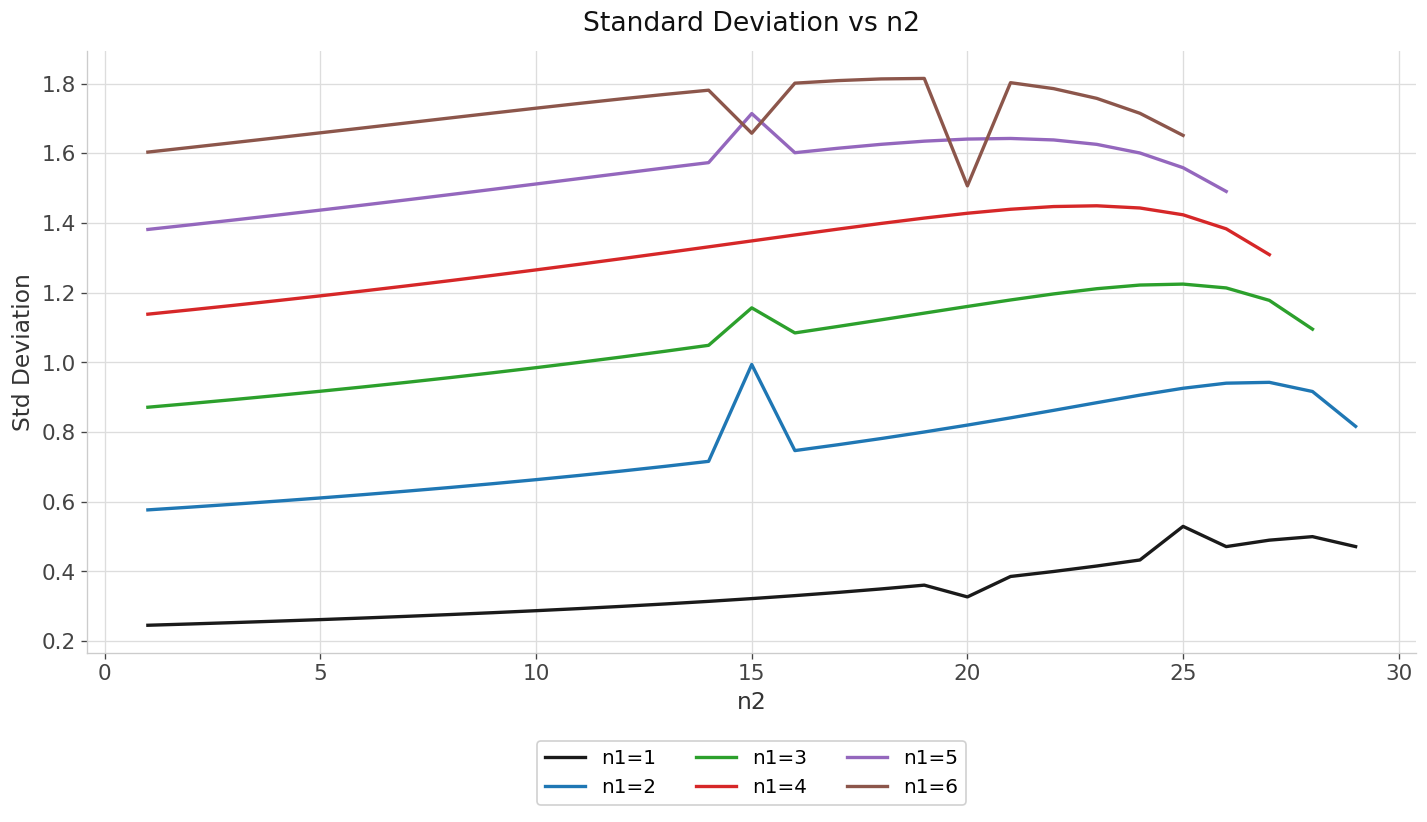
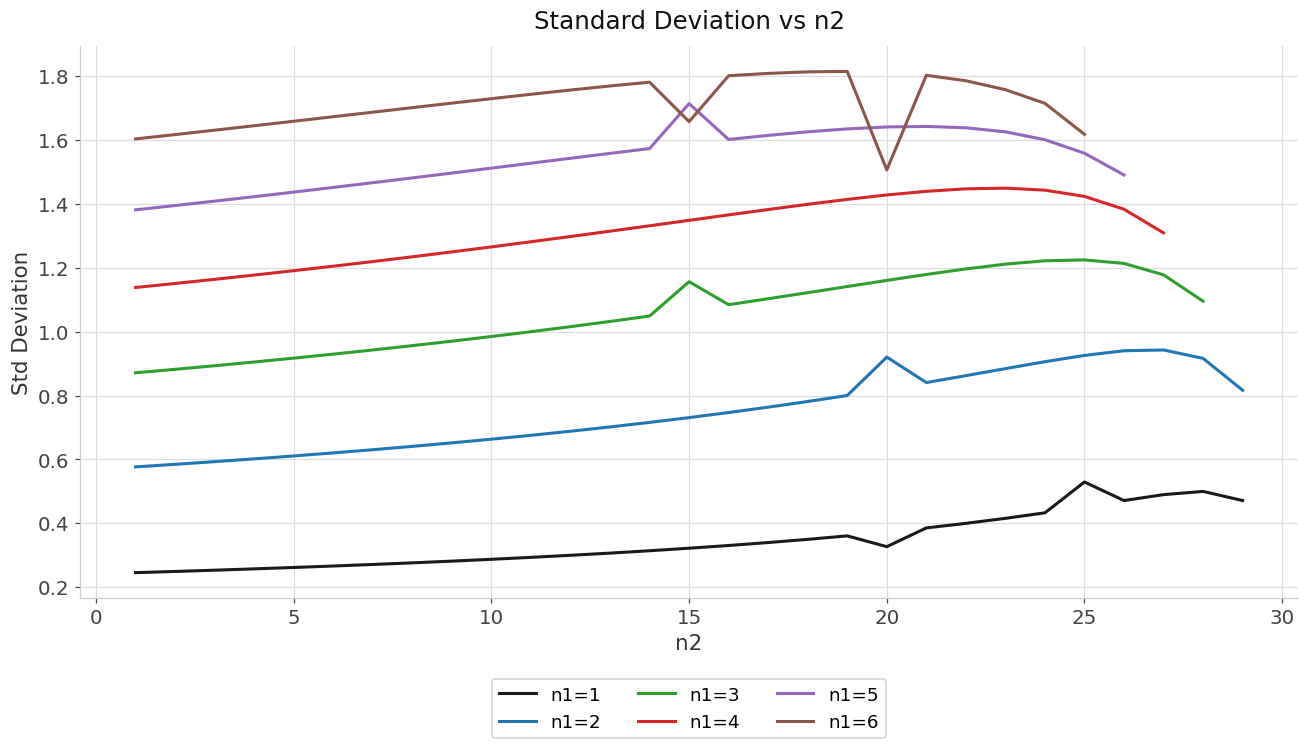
n1=2, 15: 0.99 -> 0.73
n1=2, 20: 0.82 -> 0.92
n1=6, 25: 1.65 -> 1.62
